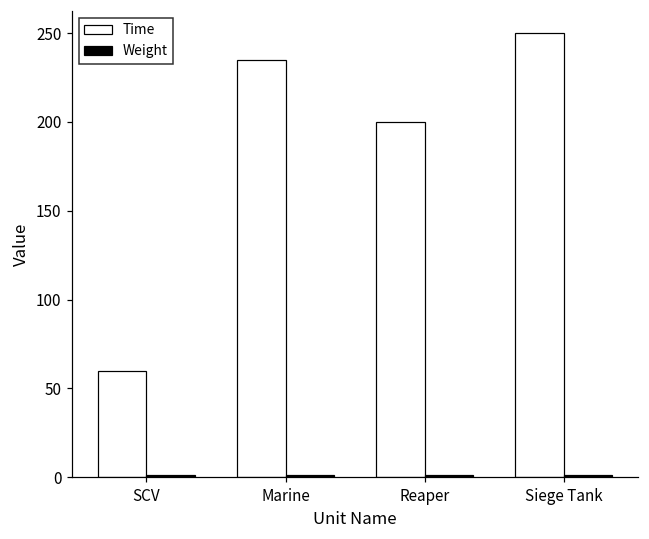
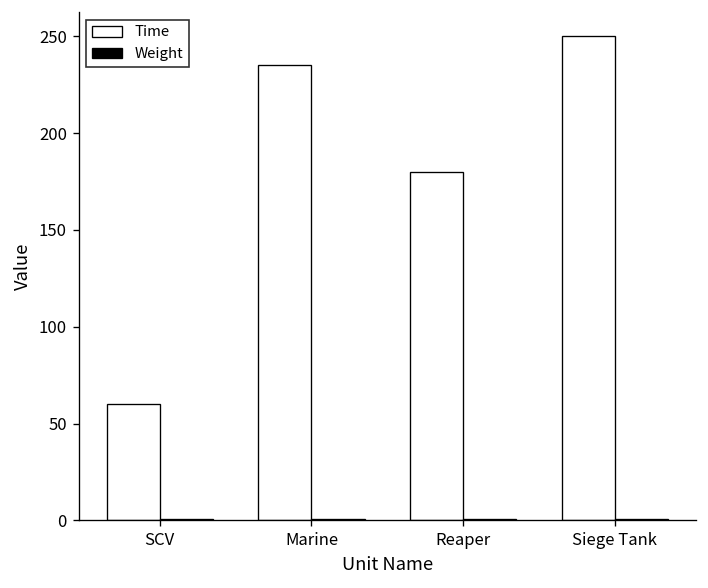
Time, Reaper: 200 -> 180
